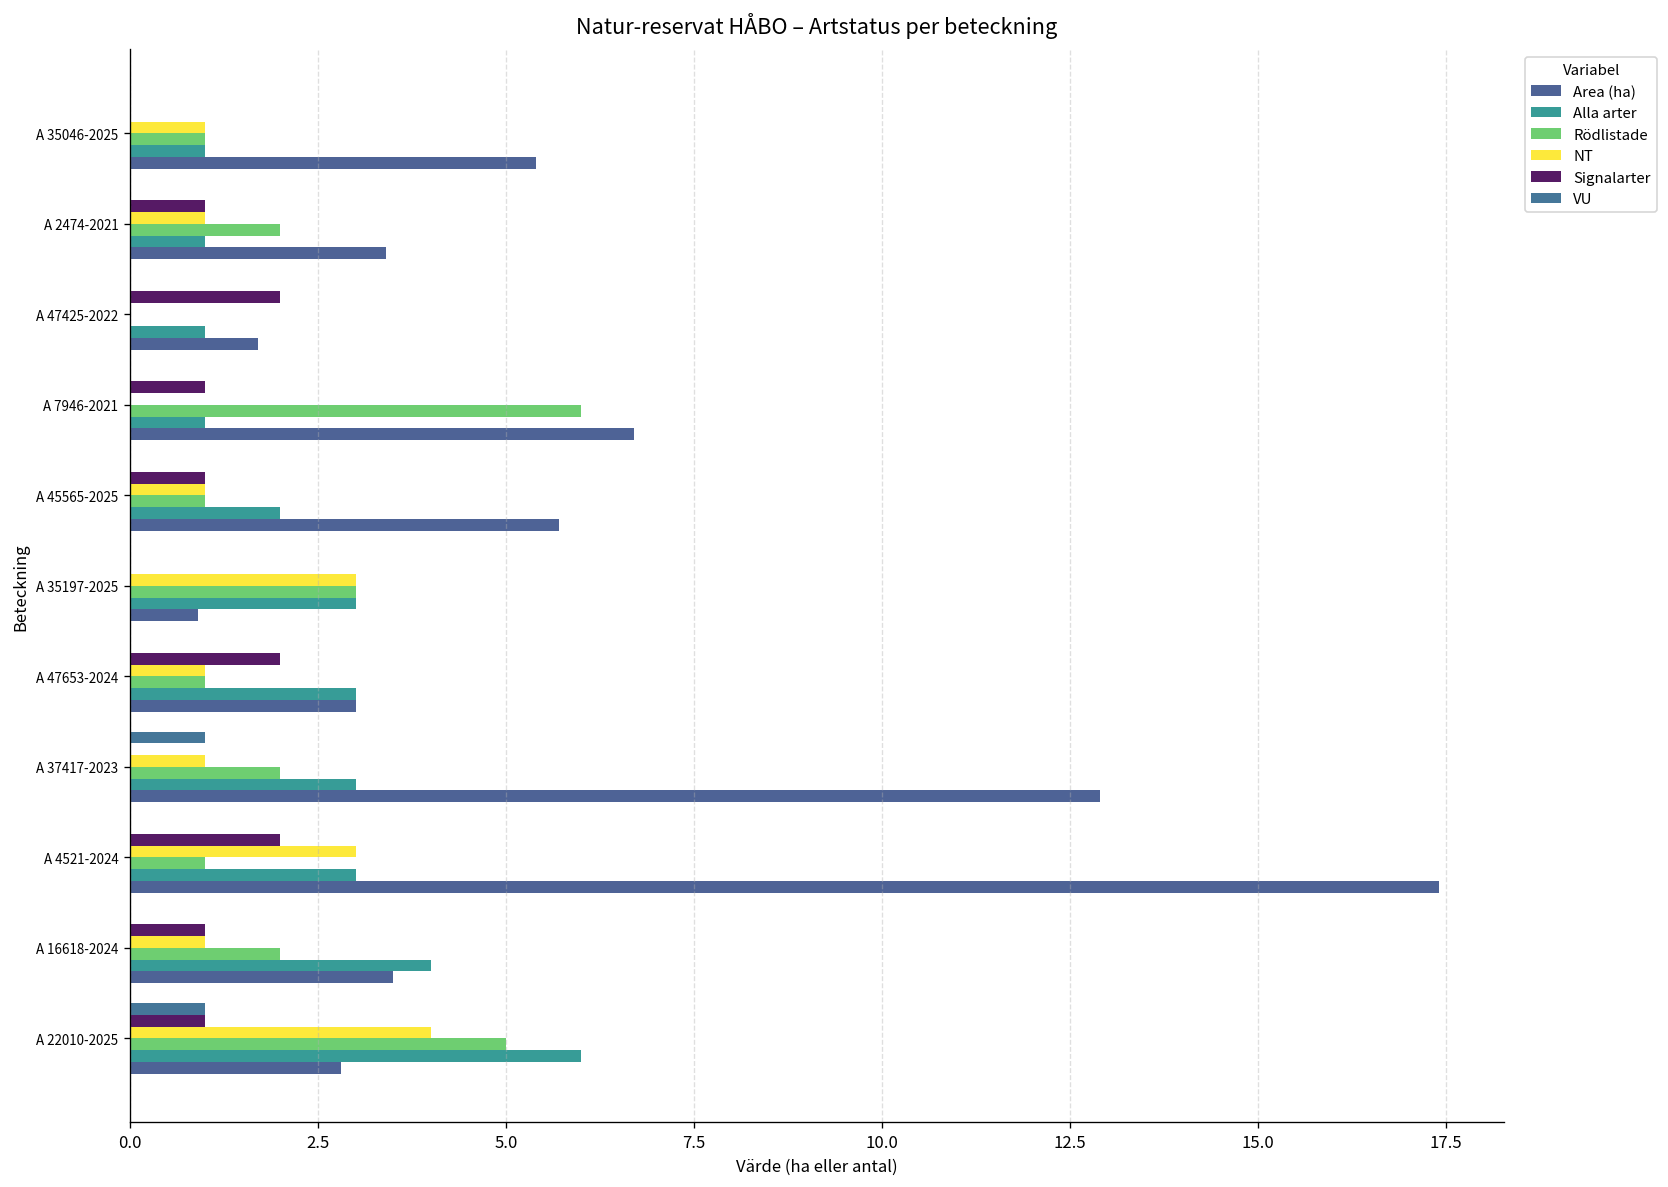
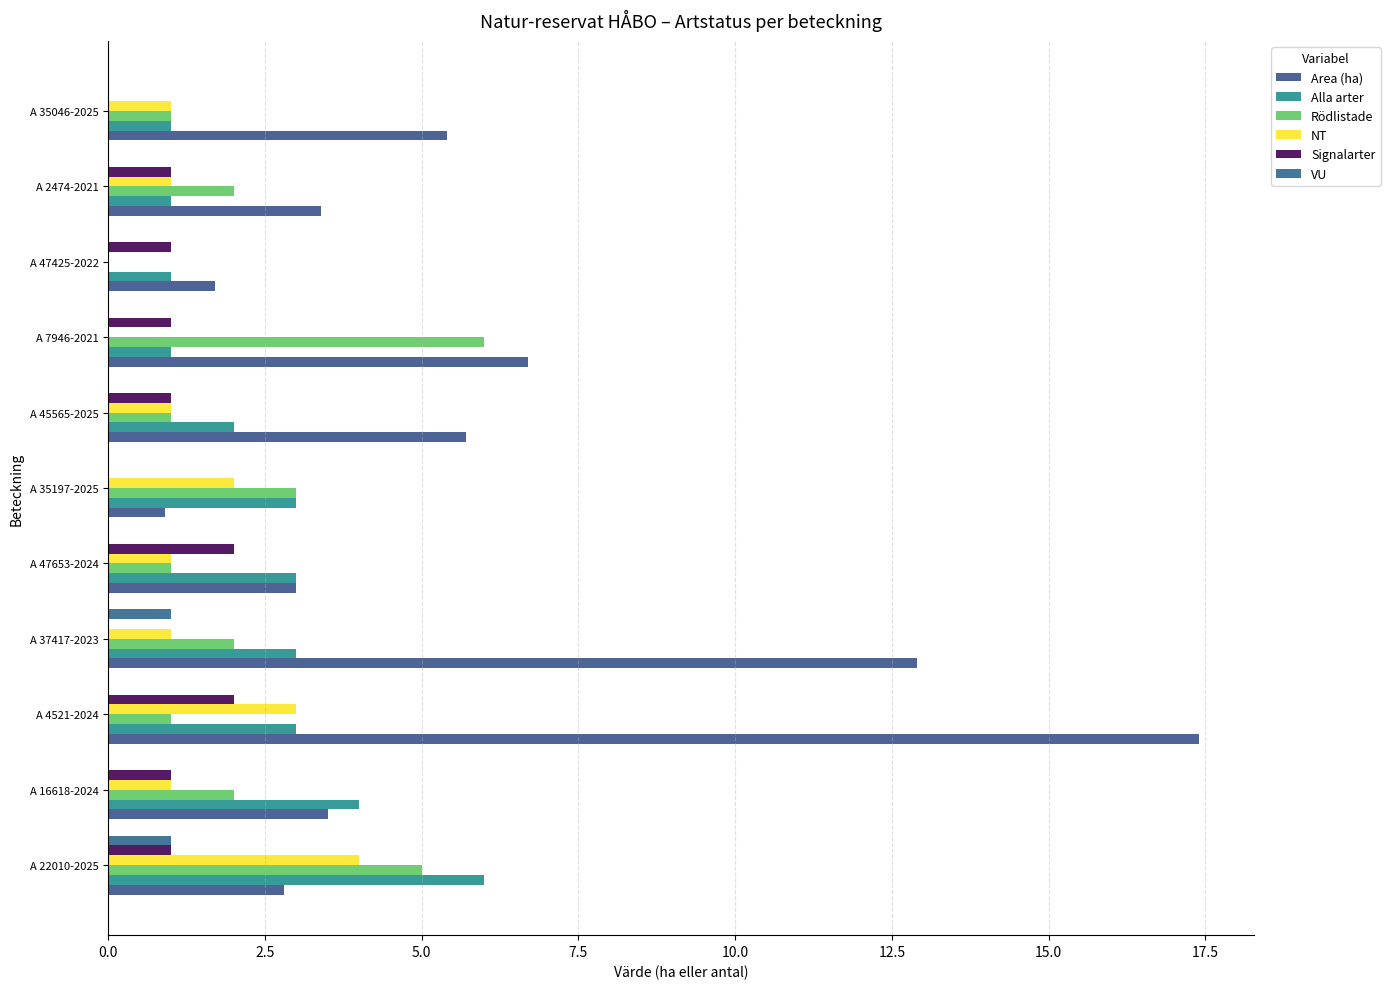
Signalarter, A 47425-2022: 2 -> 1
NT, A 35197-2025: 3 -> 2
